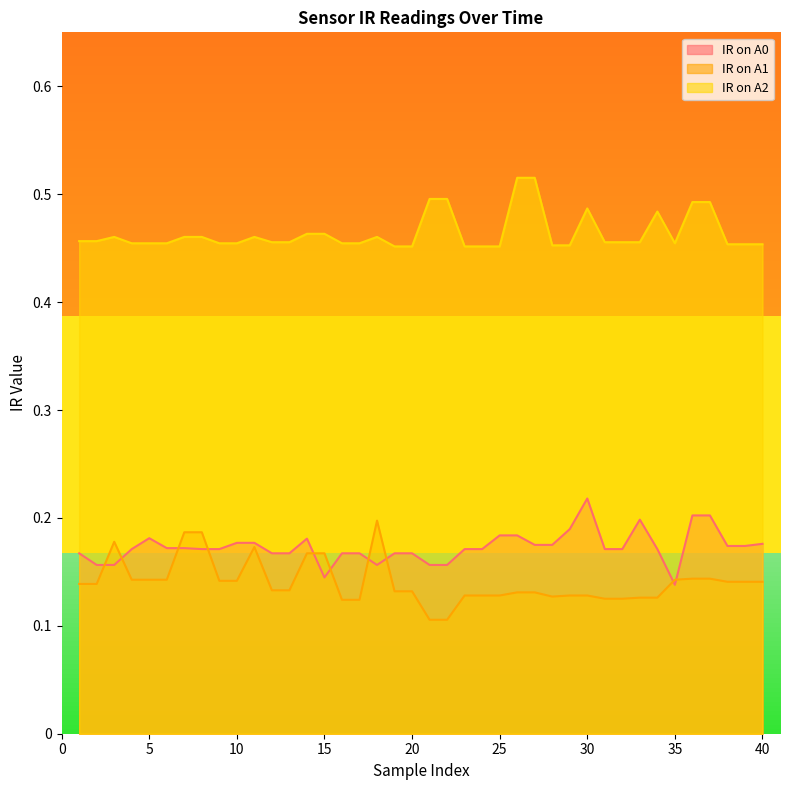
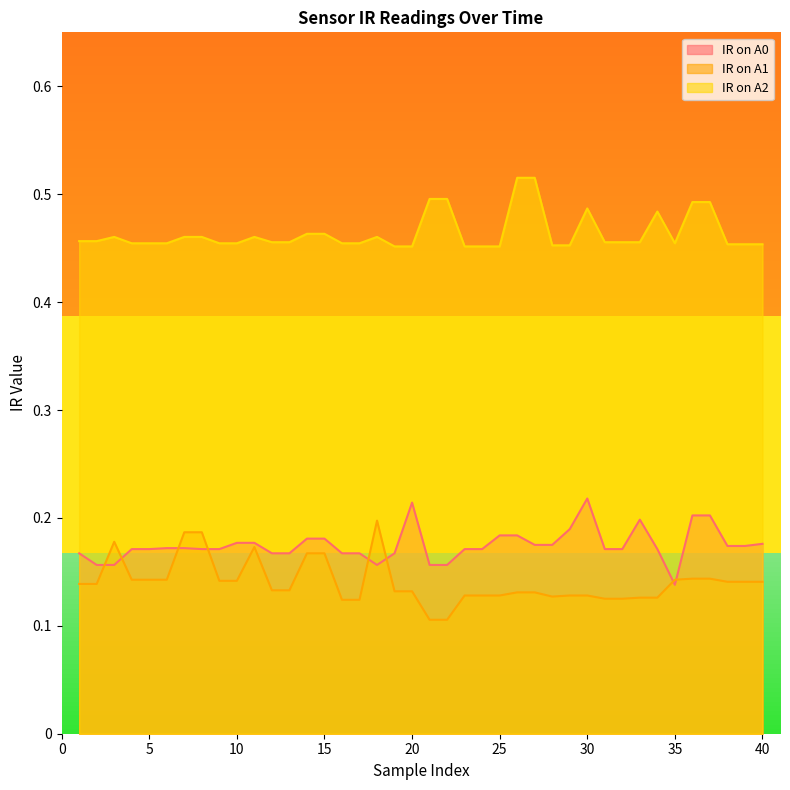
IR on A0, 5: 0.181 -> 0.171
IR on A0, 15: 0.145 -> 0.181
IR on A0, 20: 0.167 -> 0.214
